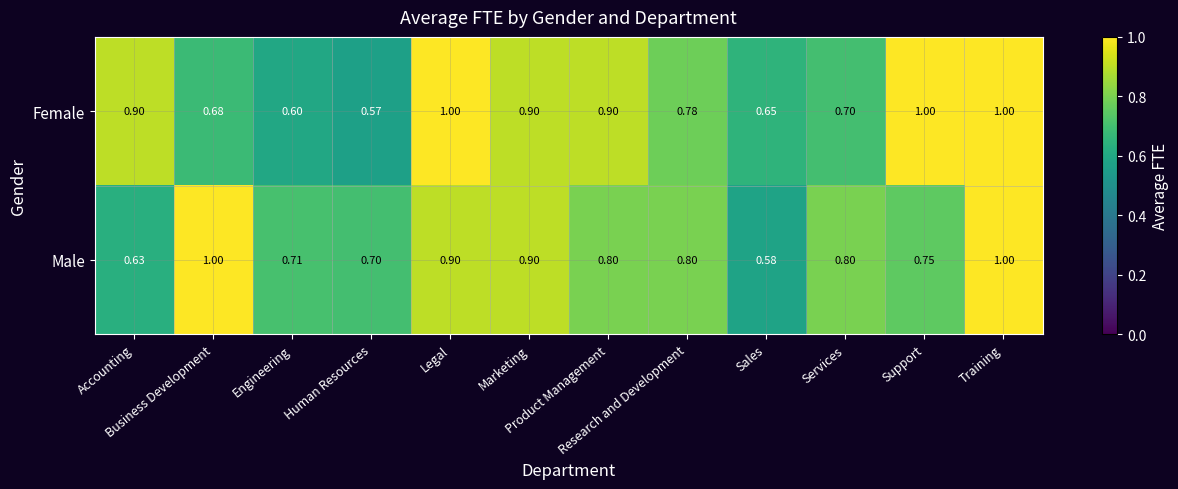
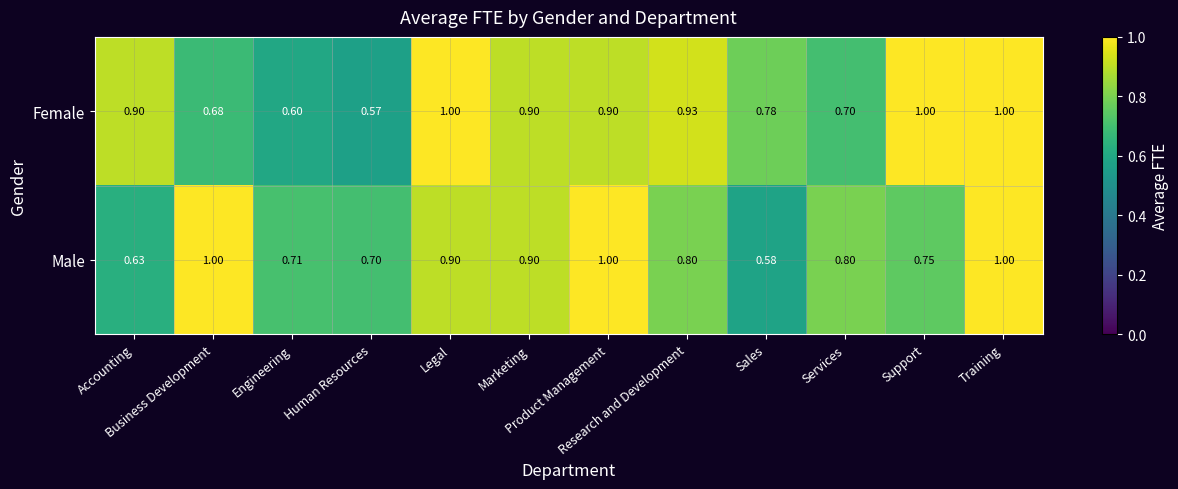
Female, Research and Development: 0.78 -> 0.93
Female, Sales: 0.65 -> 0.78
Male, Product Management: 0.80 -> 1.00
